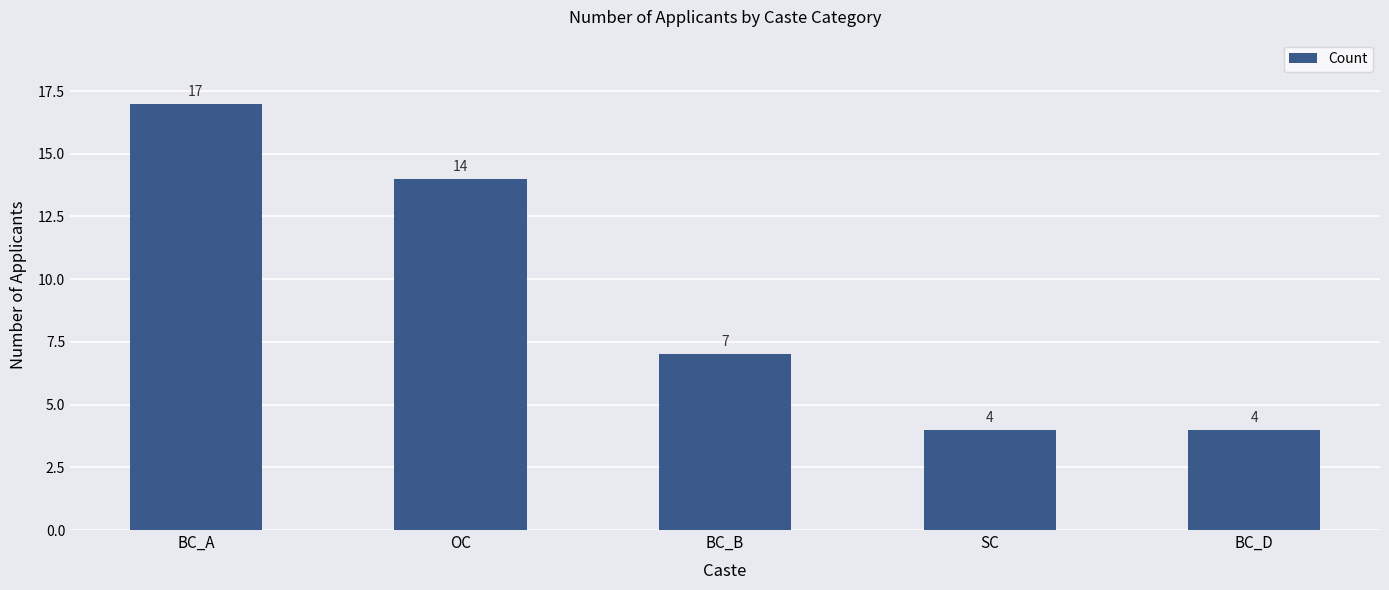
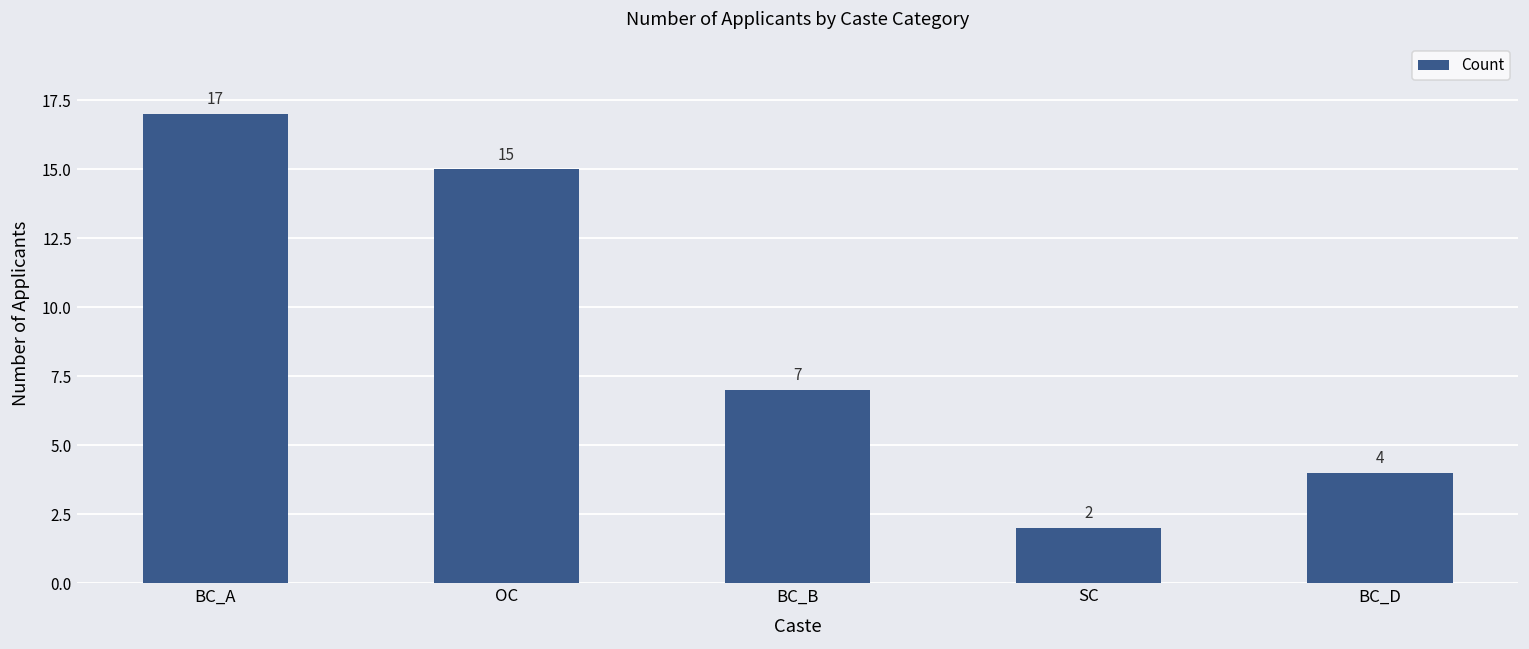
OC: 14 -> 15
SC: 4 -> 2
